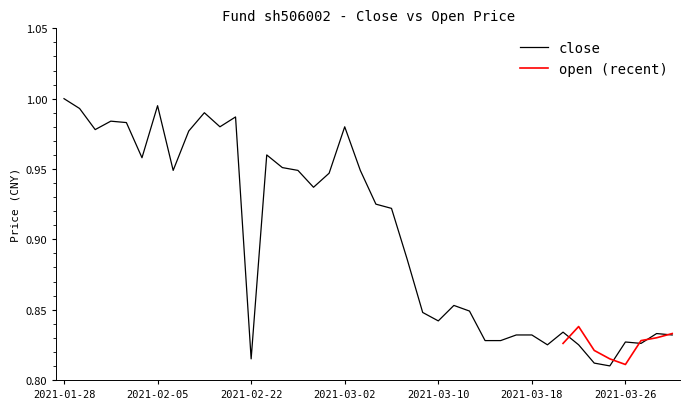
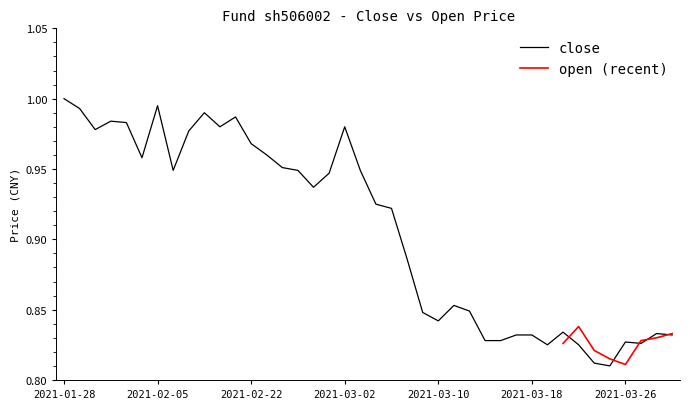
close, 2021-02-22: 0.815 -> 0.968
